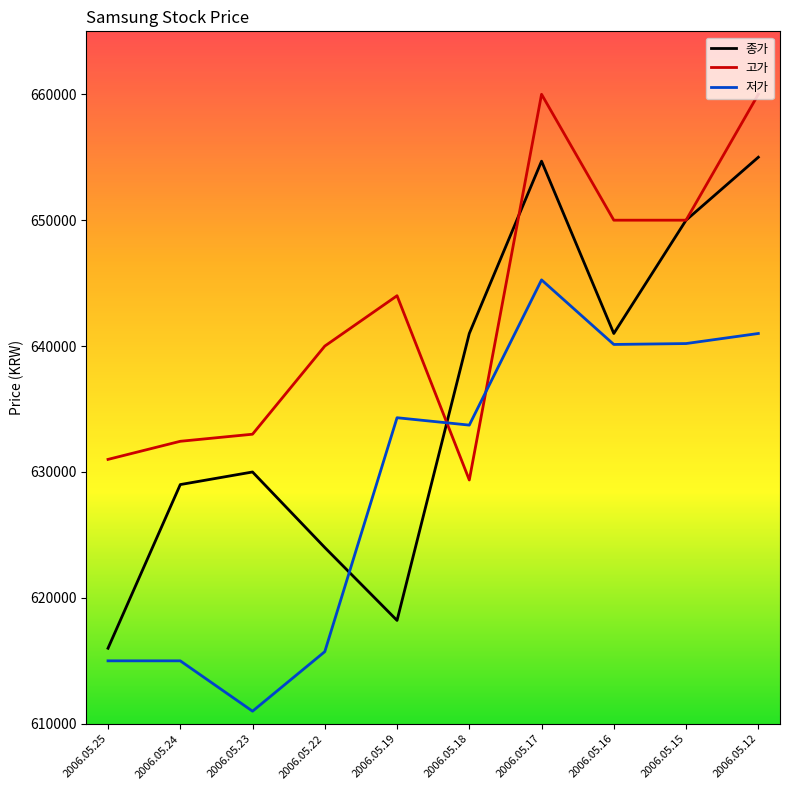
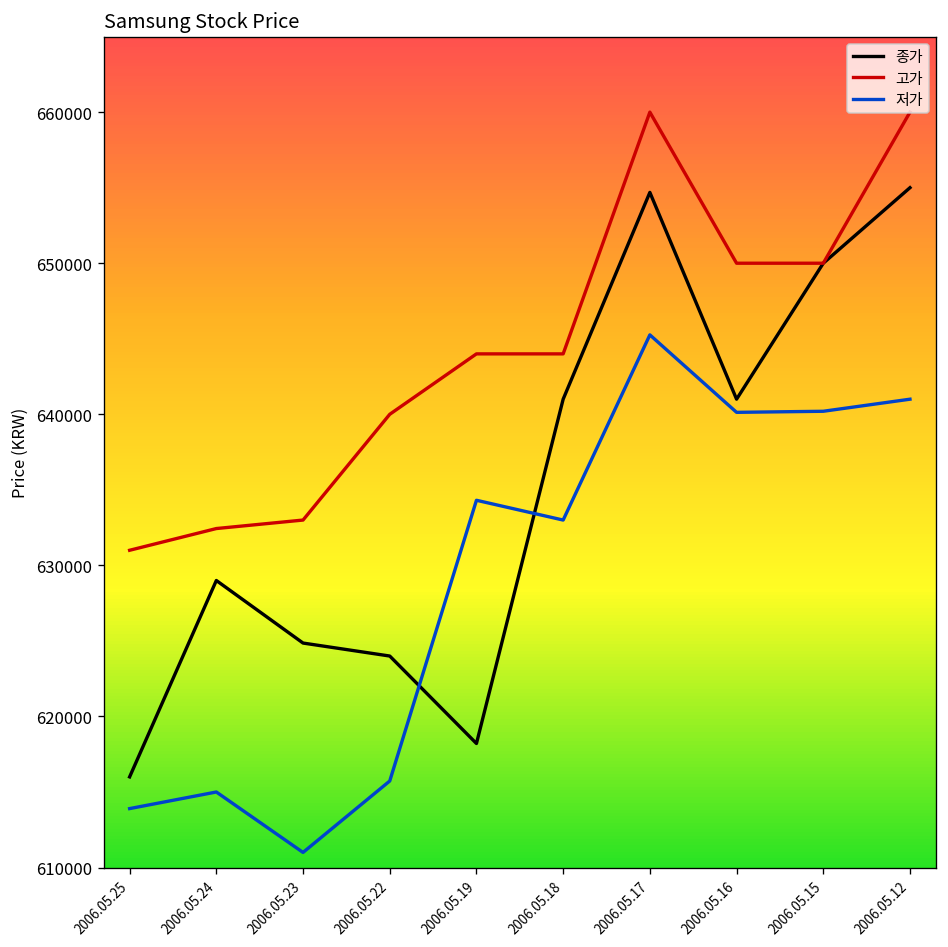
저가, 2006.05.25: 615000 -> 613900
종가, 2006.05.23: 630000 -> 624900
고가, 2006.05.18: 629400 -> 644000
저가, 2006.05.18: 633700 -> 633000
